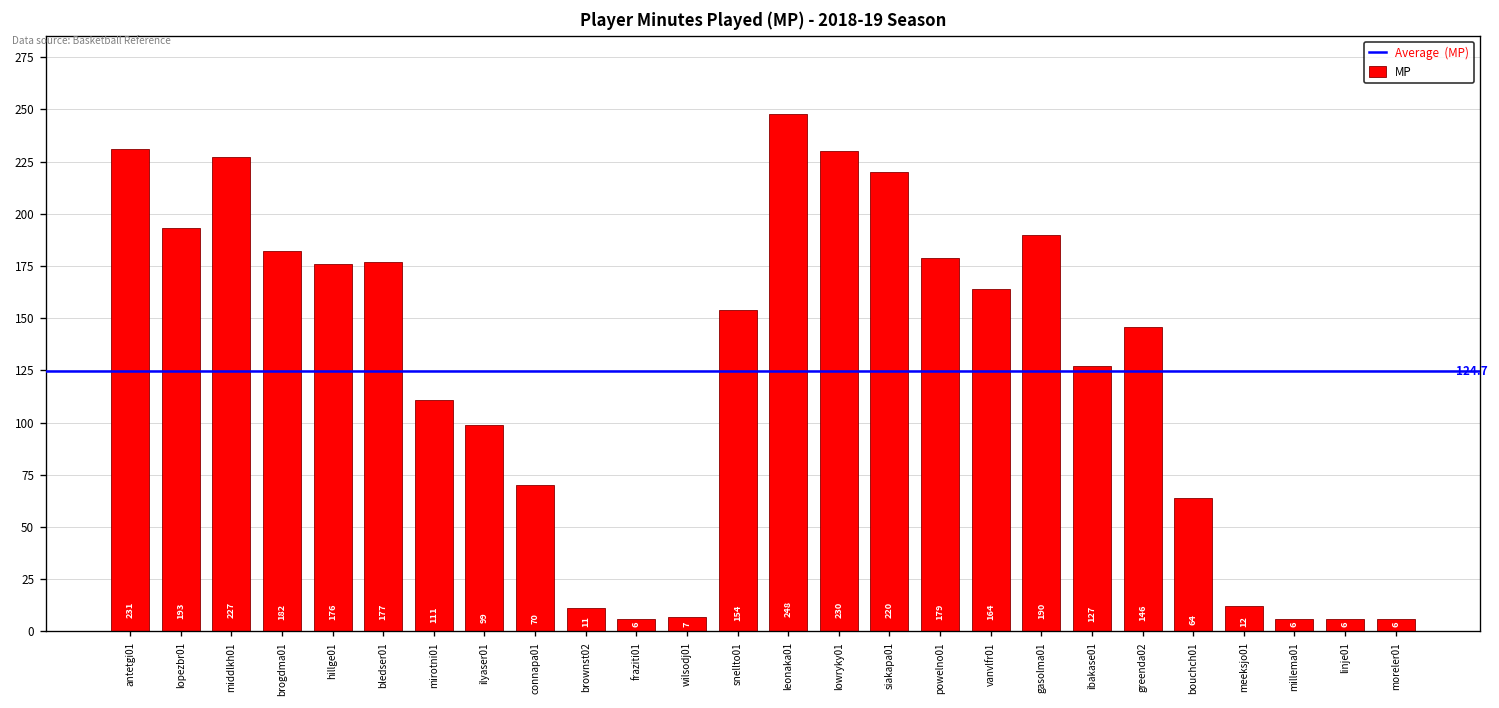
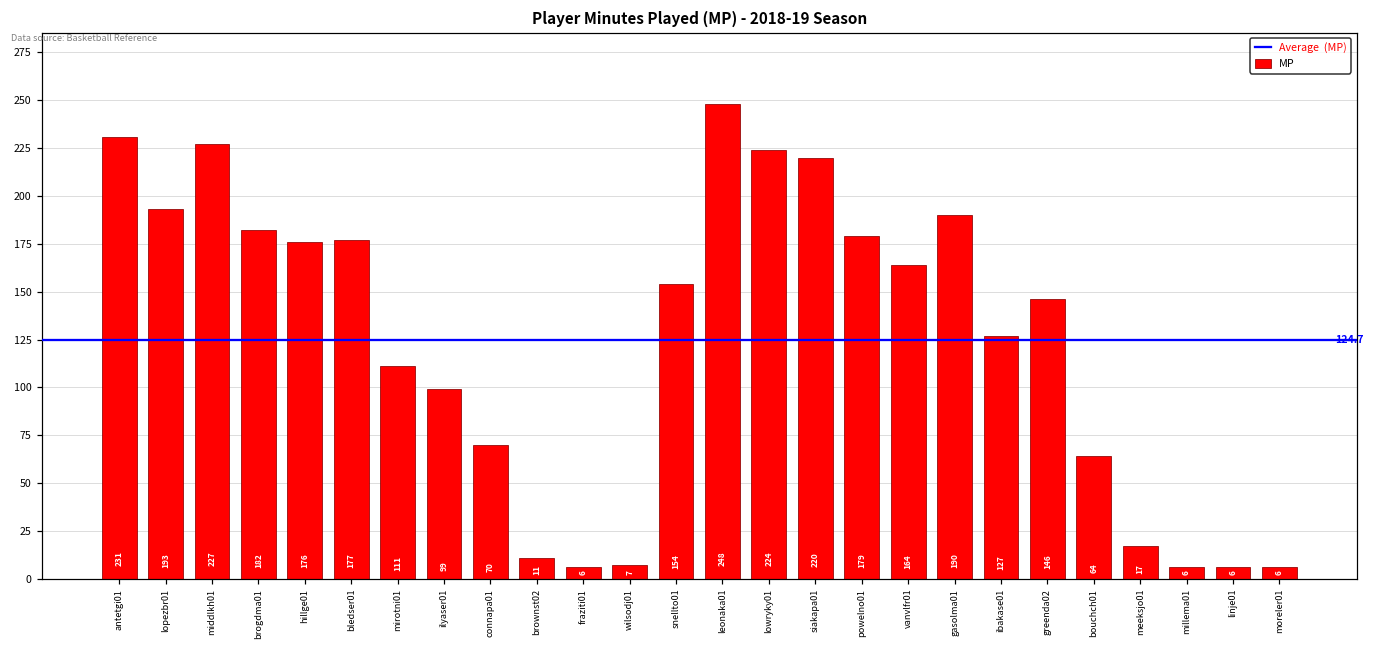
lowryky01: 230 -> 224
meeksjo01: 12 -> 17
